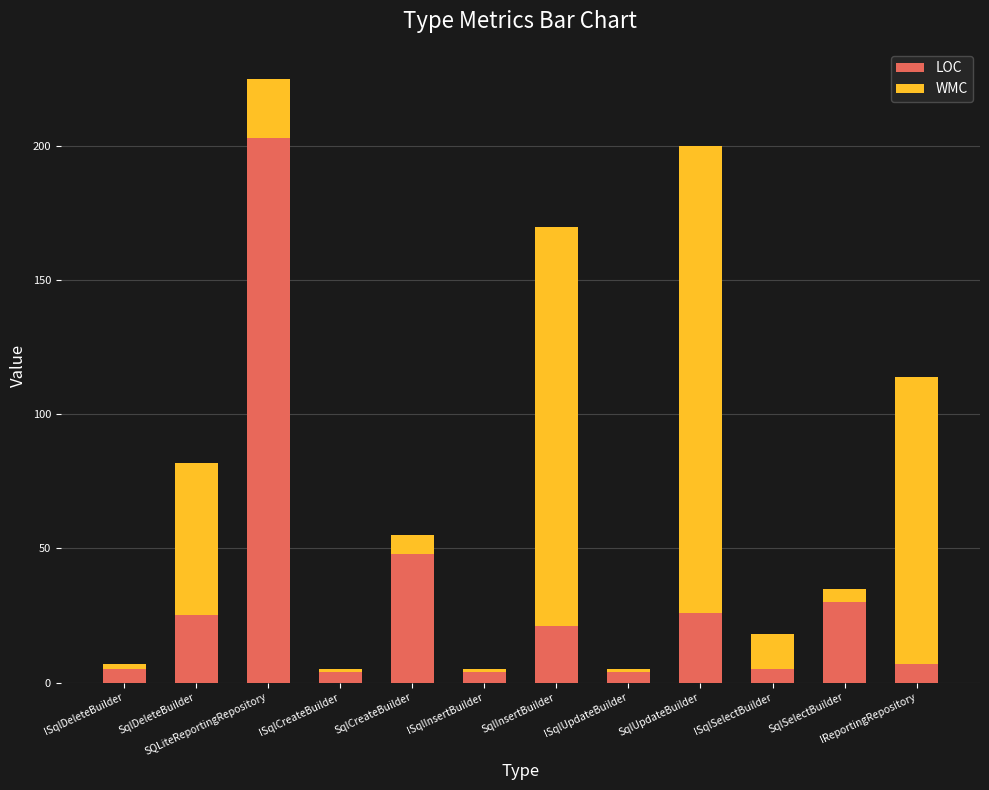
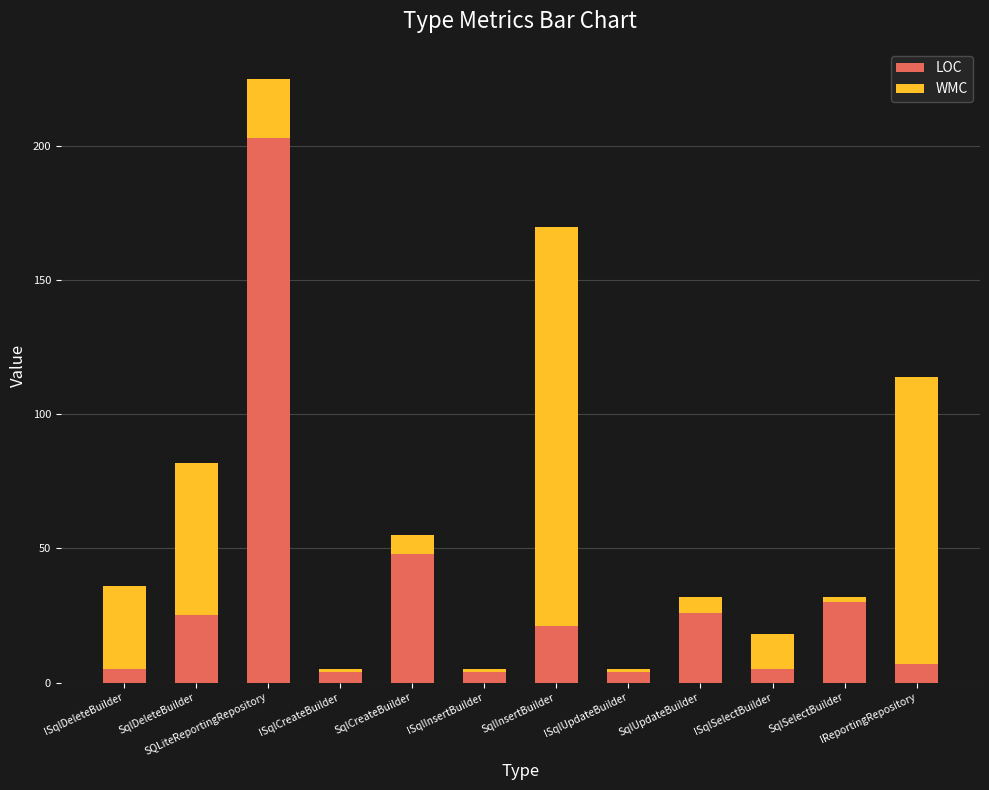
WMC, ISqlDeleteBuilder: 2 -> 31
WMC, SqlUpdateBuilder: 174 -> 6
WMC, SqlSelectBuilder: 5 -> 2
